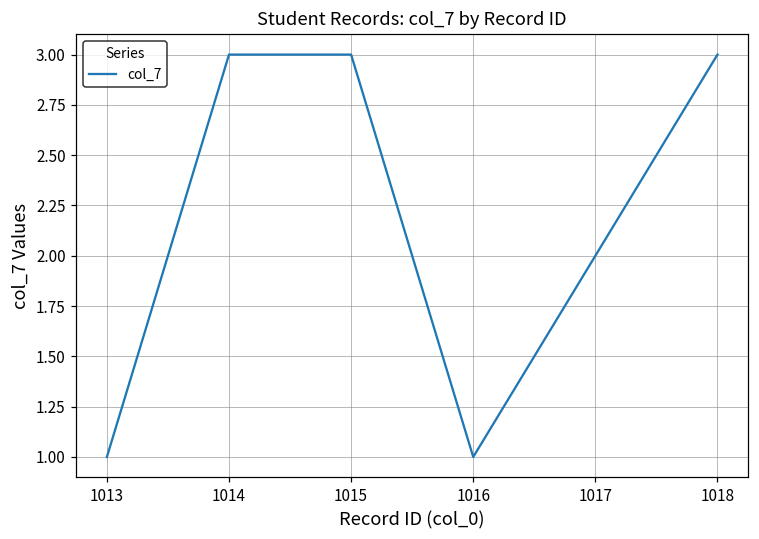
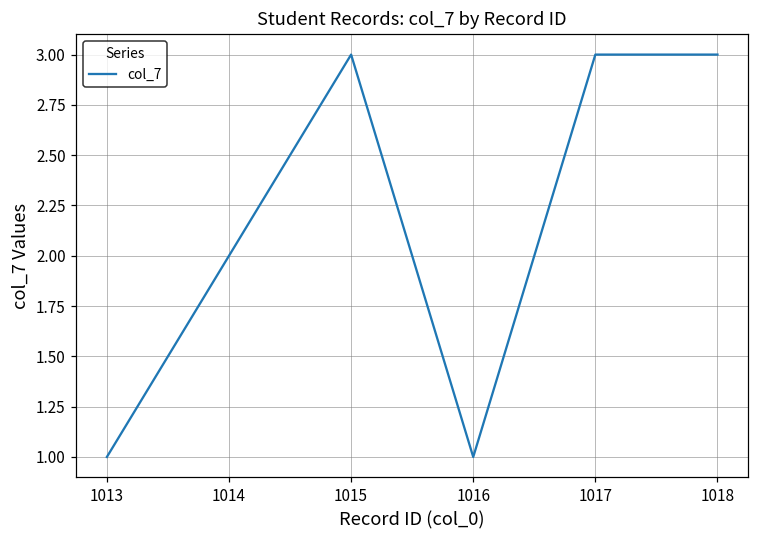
1014: 3 -> 2
1017: 2 -> 3
